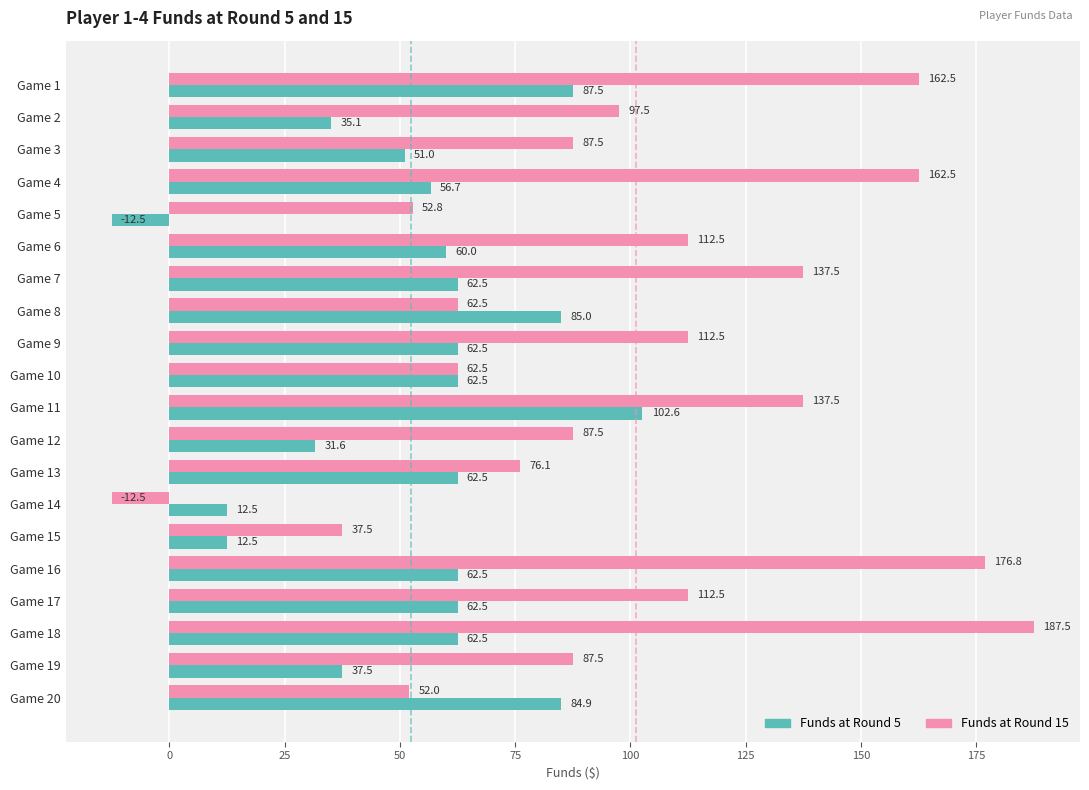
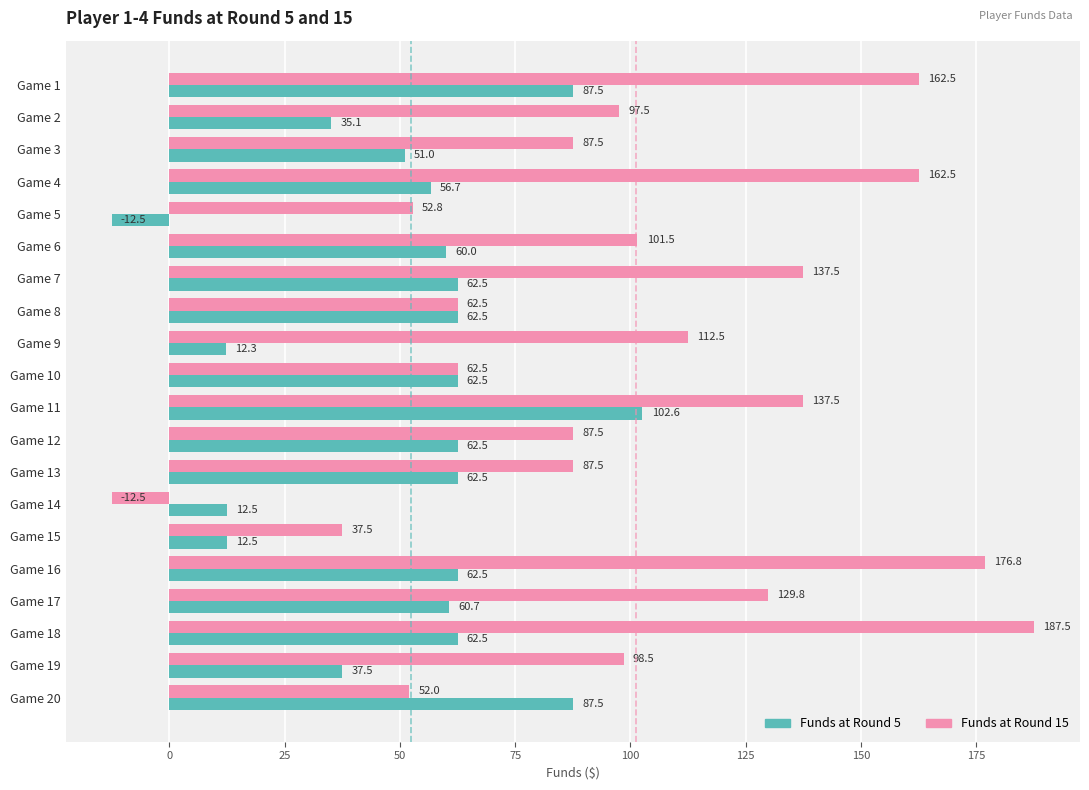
Funds at Round 15, Game 6: 112.5 -> 101.5
Funds at Round 5, Game 8: 85.0 -> 62.5
Funds at Round 5, Game 9: 62.5 -> 12.3
Funds at Round 5, Game 12: 31.6 -> 62.5
Funds at Round 15, Game 13: 76.1 -> 87.5
Funds at Round 15, Game 17: 112.5 -> 129.8
Funds at Round 5, Game 17: 62.5 -> 60.7
Funds at Round 15, Game 19: 87.5 -> 98.5
Funds at Round 5, Game 20: 84.9 -> 87.5
